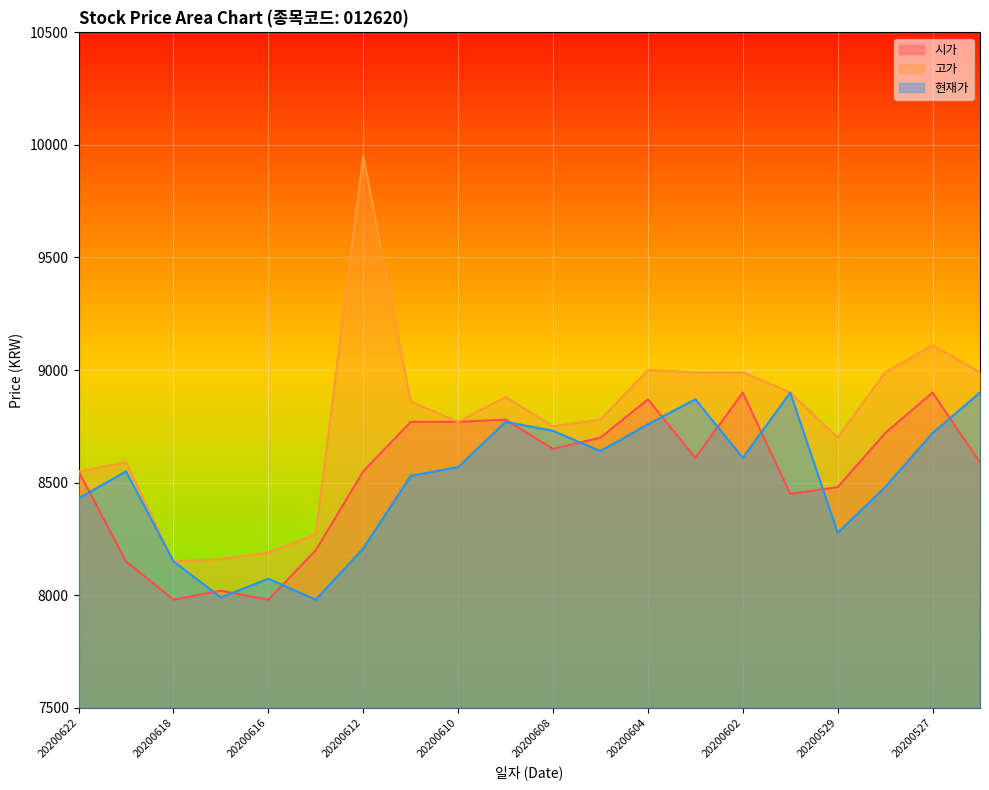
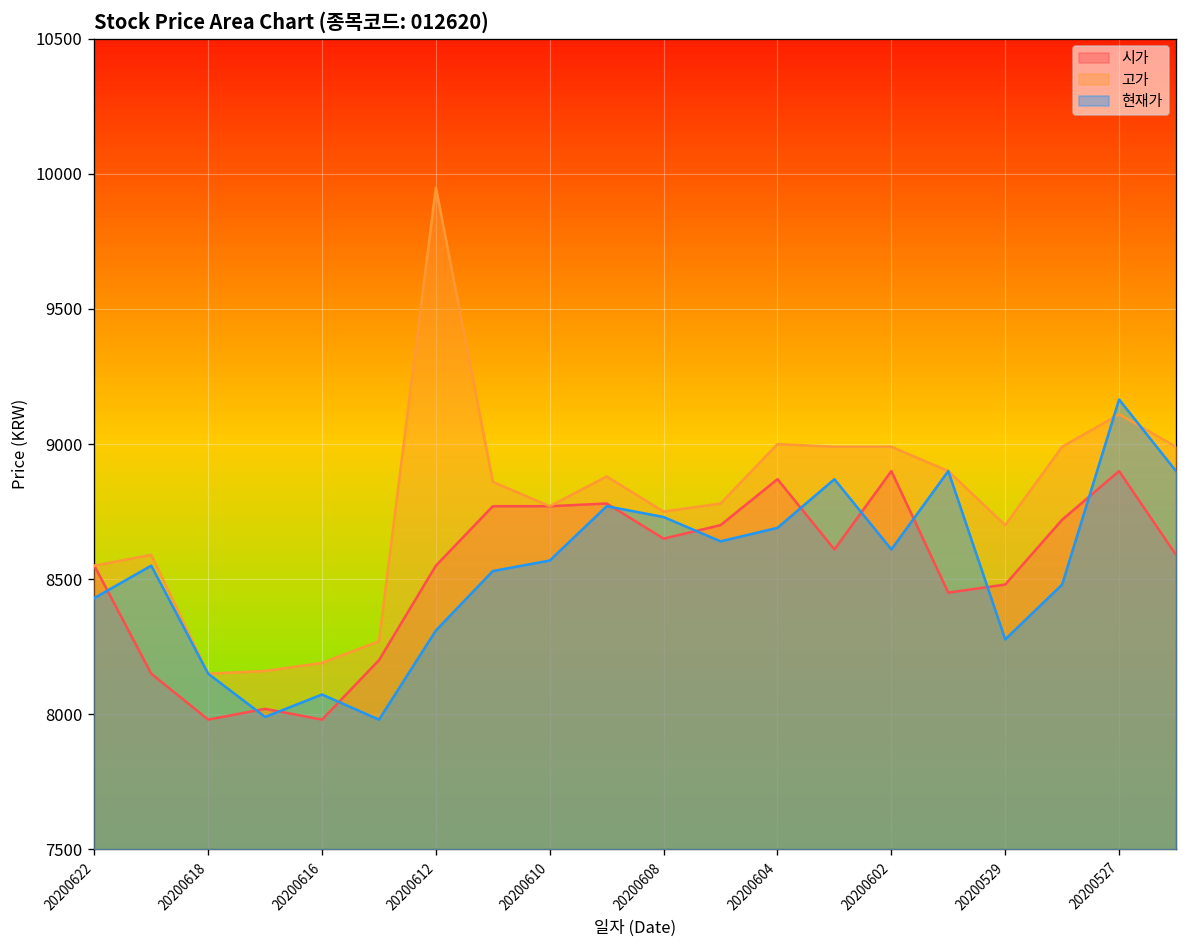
현재가, 20200612: 8210 -> 8310
현재가, 20200604: 8760 -> 8690
현재가, 20200527: 8720 -> 9170
